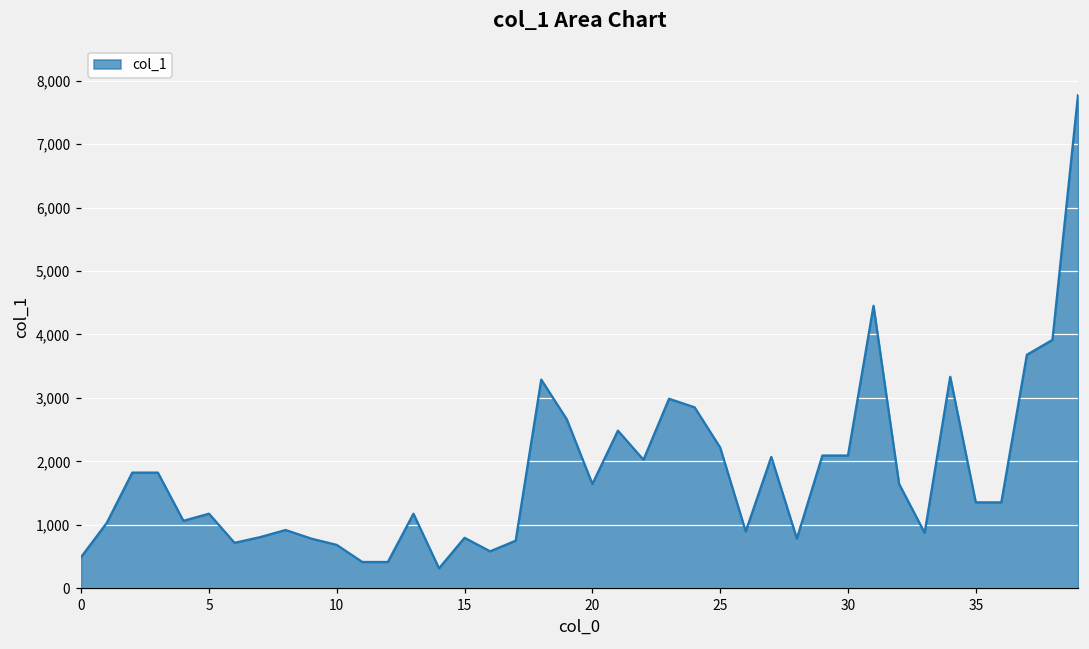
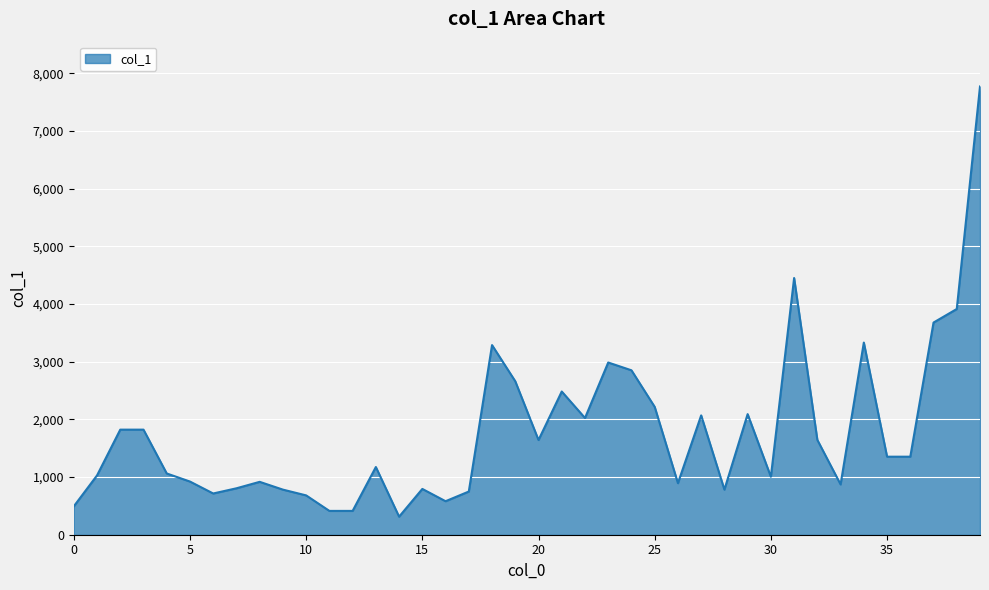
5: 1,200 -> 900
30: 2,100 -> 1,000
